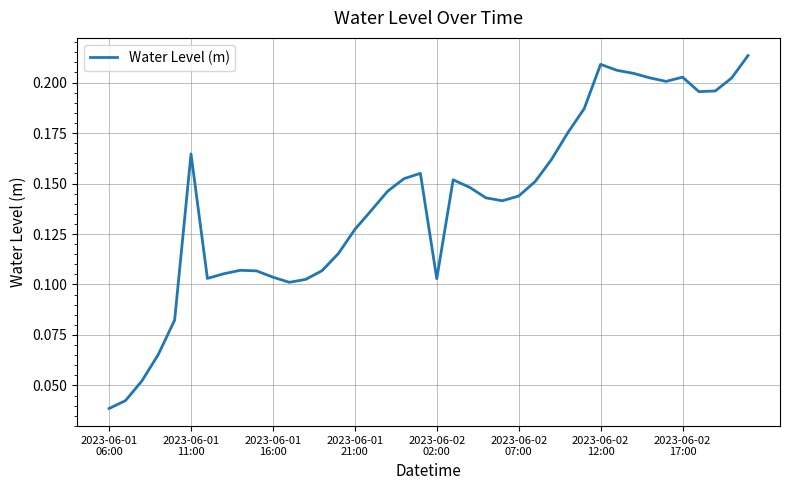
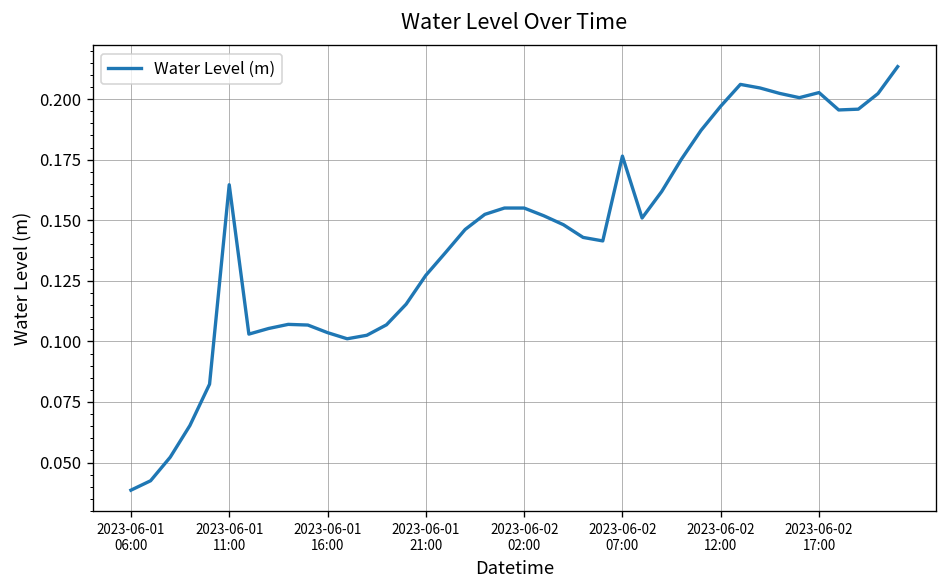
2023-06-02 02:00: 0.103 -> 0.155
2023-06-02 07:00: 0.144 -> 0.176
2023-06-02 12:00: 0.209 -> 0.197
